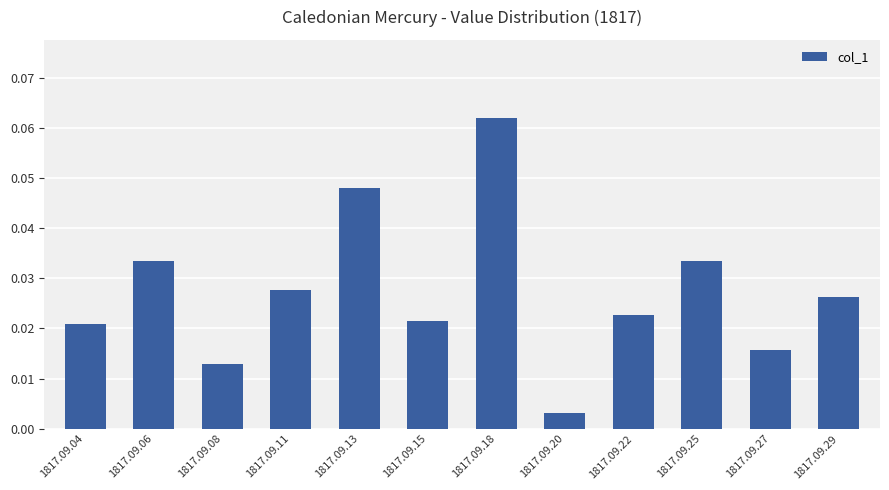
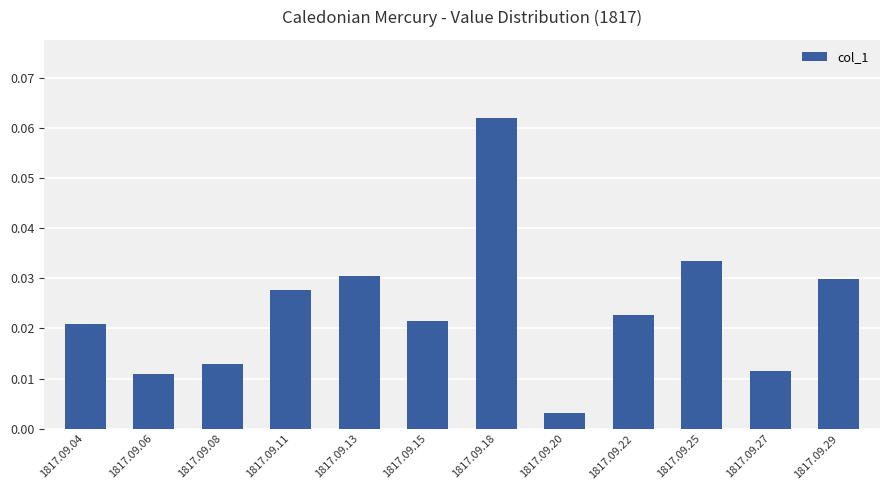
1817.09.06: 0.033 -> 0.011
1817.09.13: 0.048 -> 0.030
1817.09.27: 0.016 -> 0.011
1817.09.29: 0.026 -> 0.030
